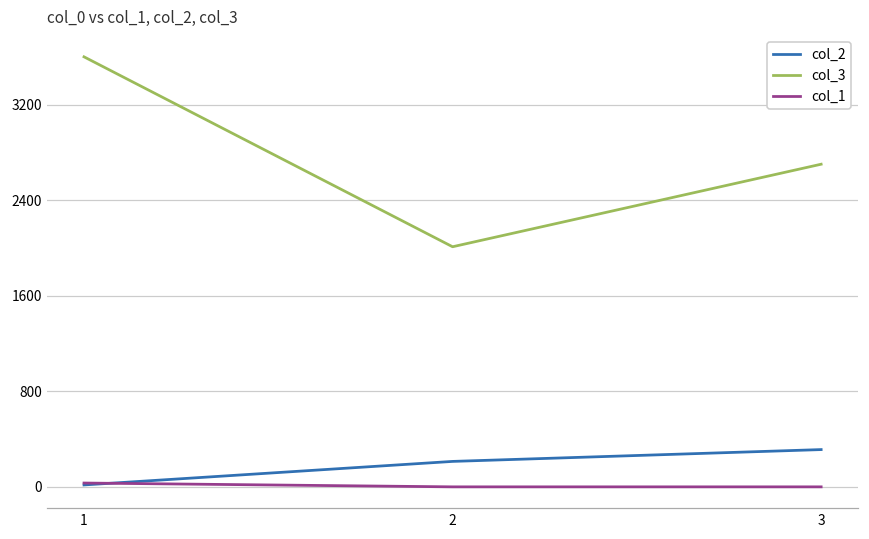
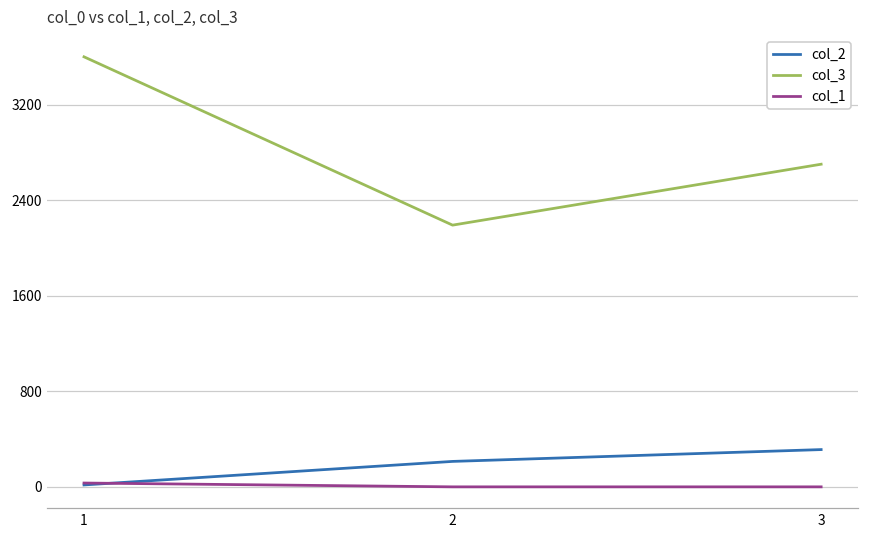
col_3, 2: 2010 -> 2190
